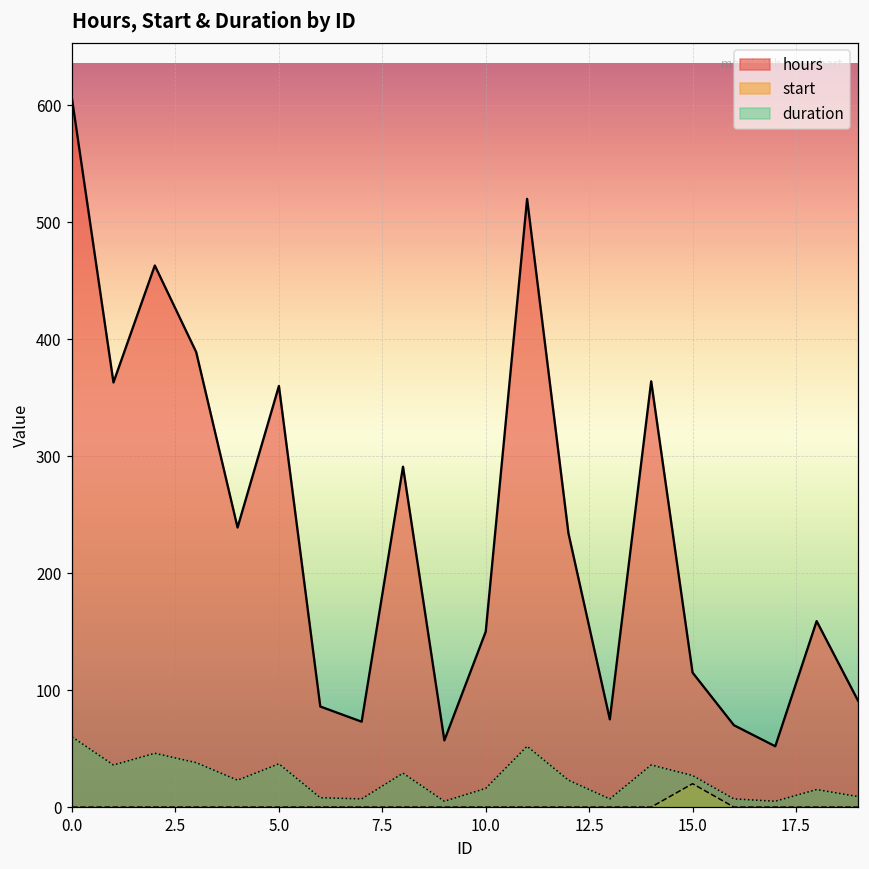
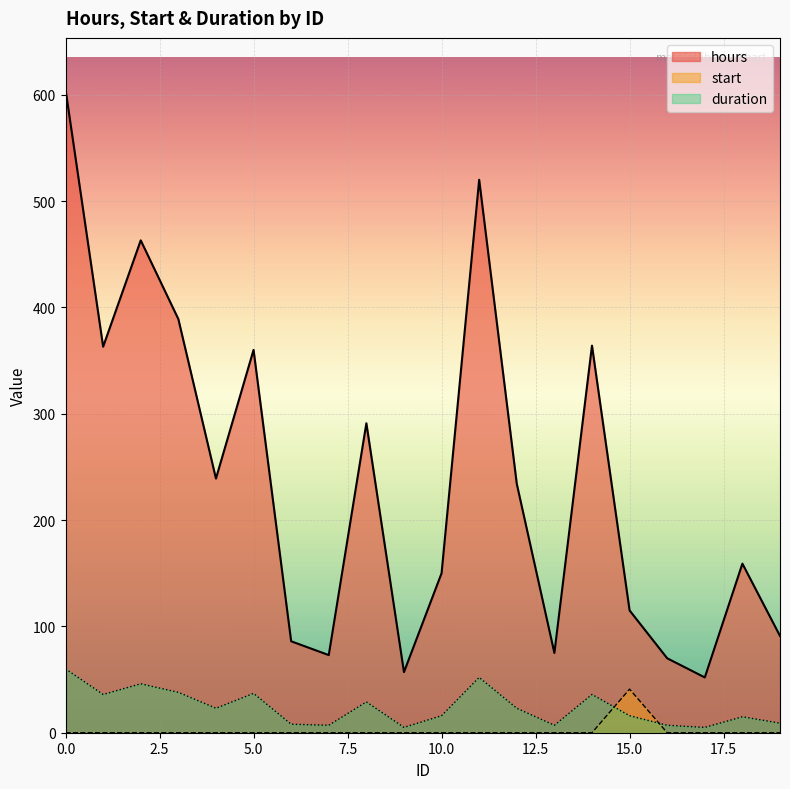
start, 15.0: 20 -> 41
duration, 15.0: 27 -> 16
